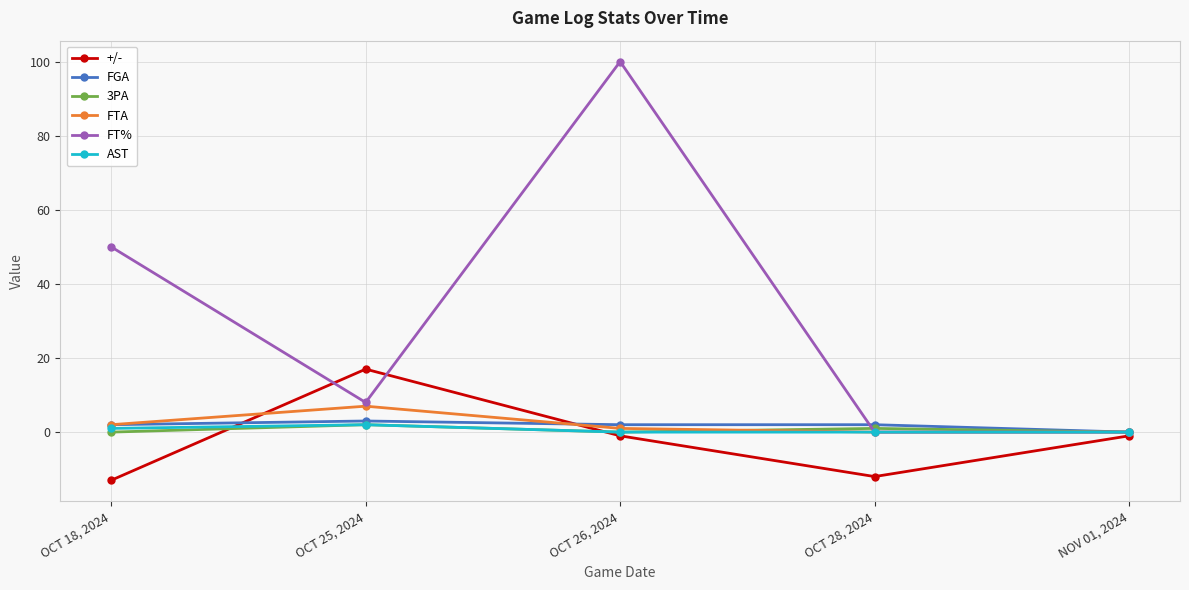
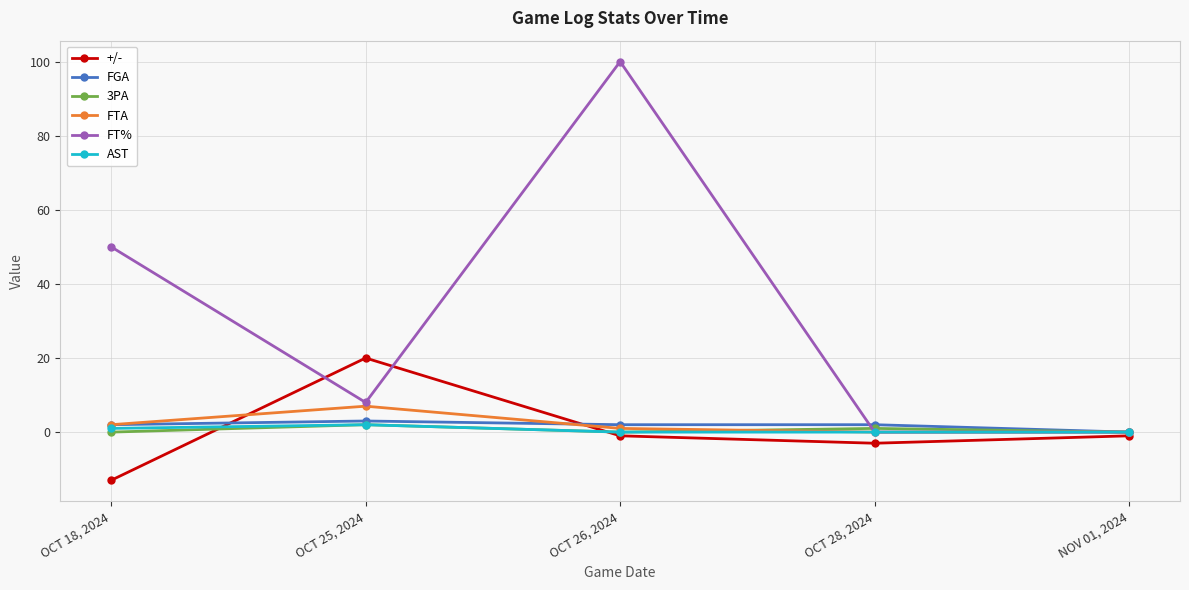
+/-, OCT 25, 2024: 17 -> 20
+/-, OCT 28, 2024: -12 -> -3
